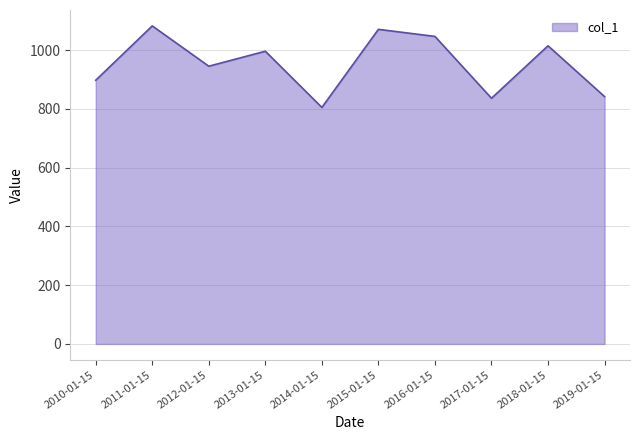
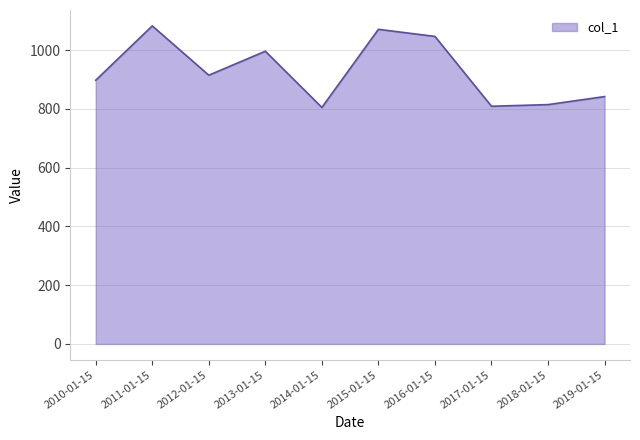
2012-01-15: 950 -> 910
2017-01-15: 840 -> 810
2018-01-15: 1010 -> 810
